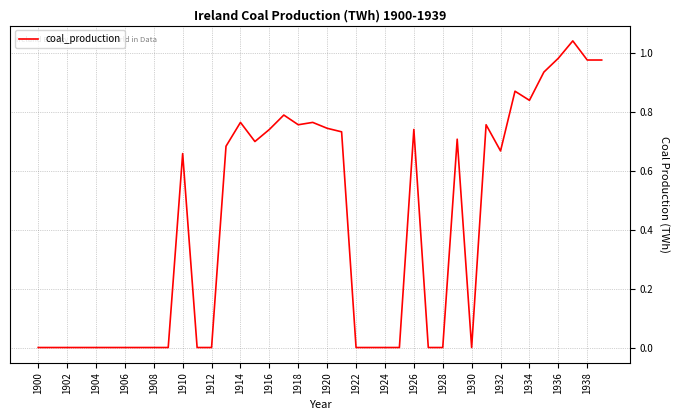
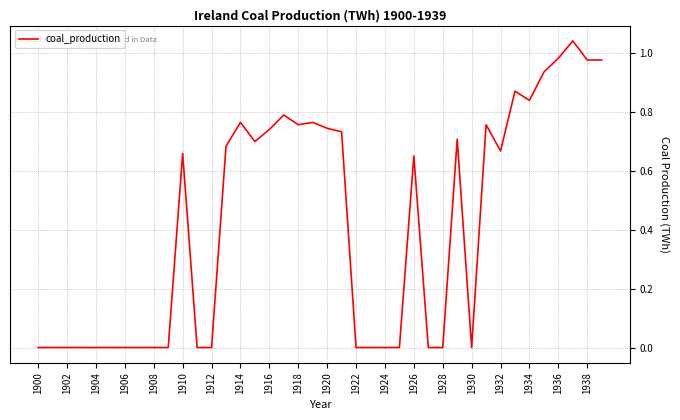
1926: 0.74 -> 0.65
